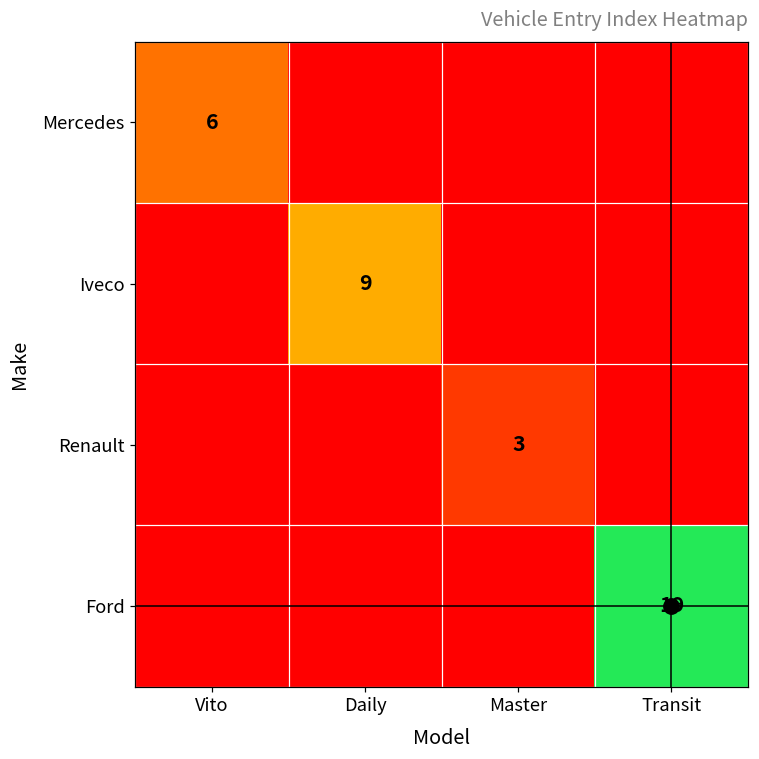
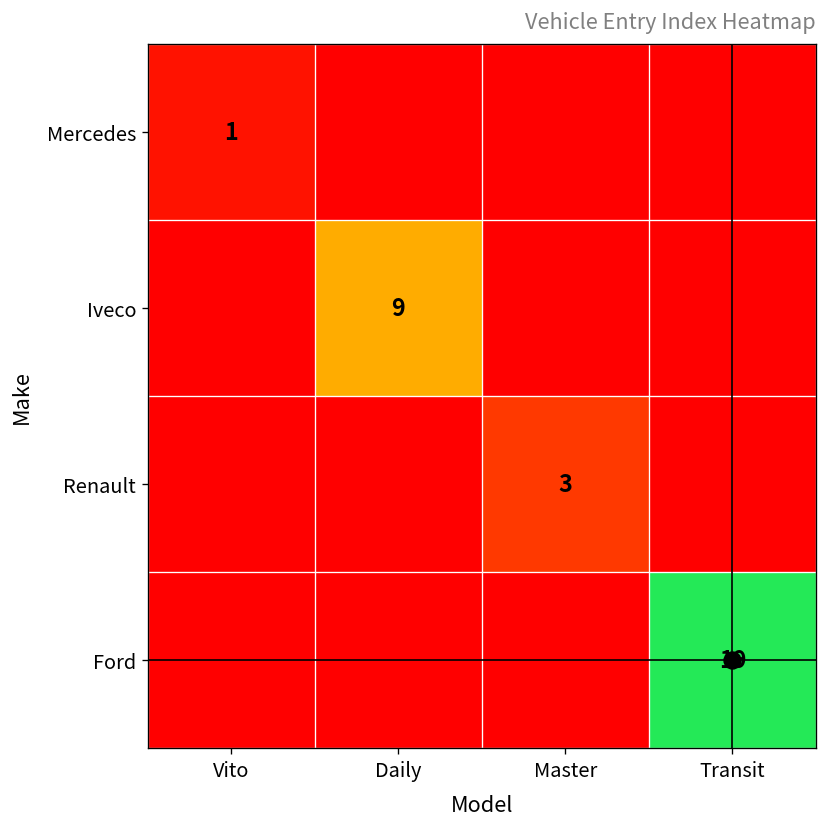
Mercedes, Vito: 6 -> 1
